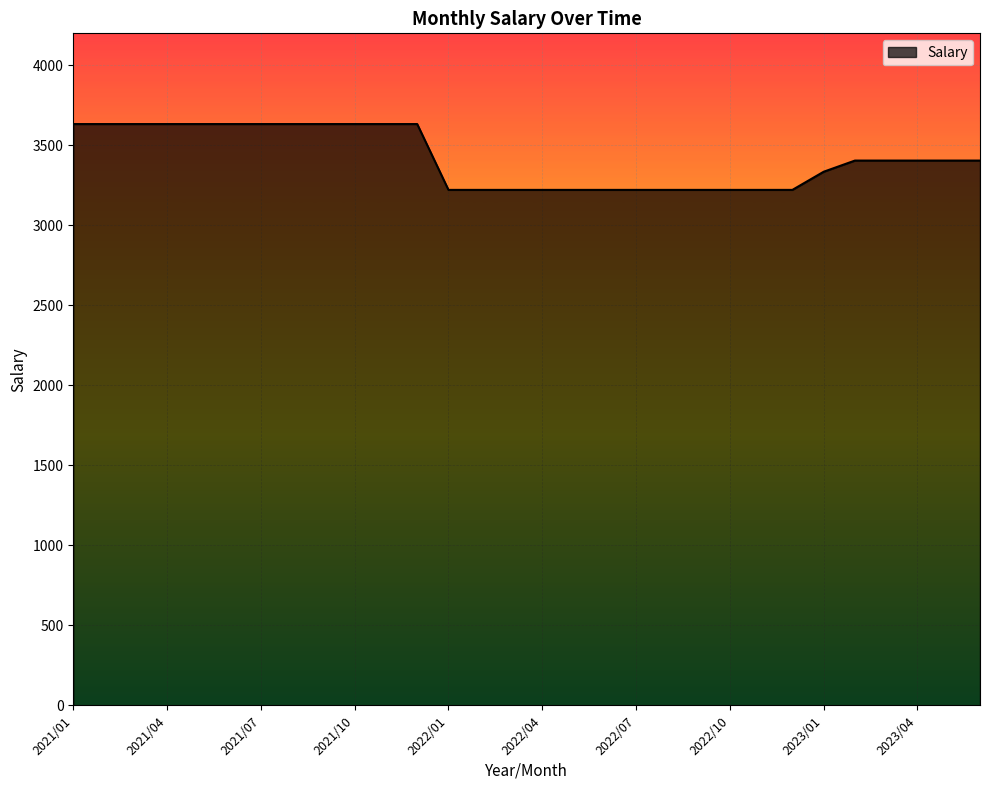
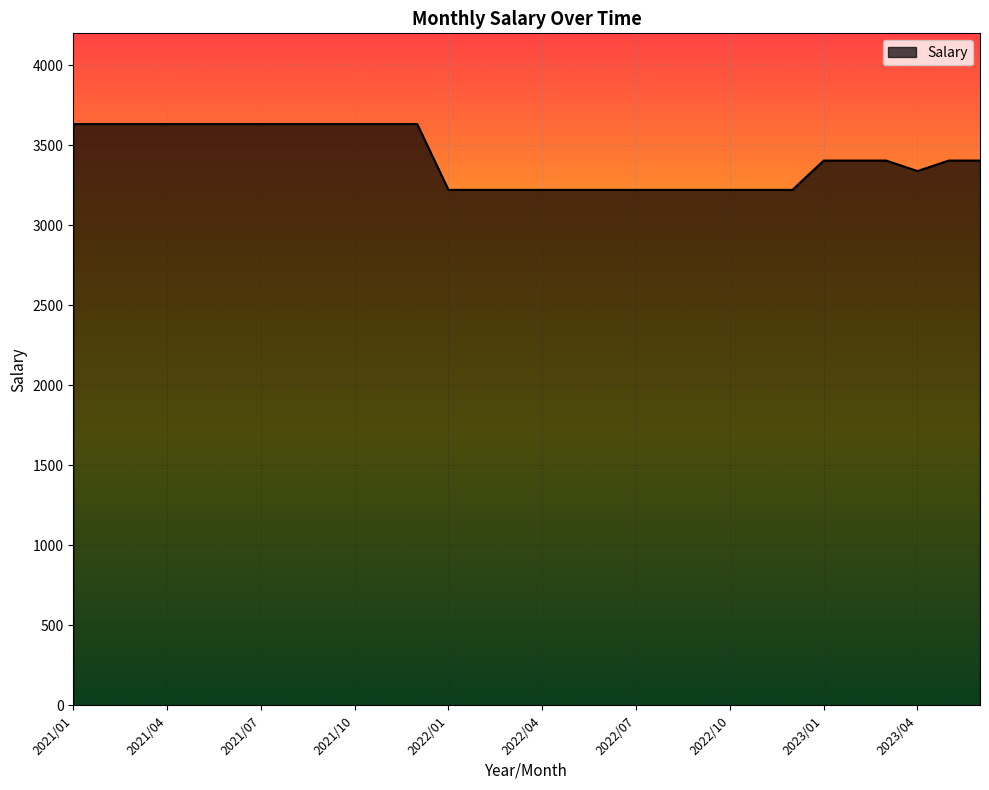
2023/01: 3330 -> 3400
2023/04: 3400 -> 3340
